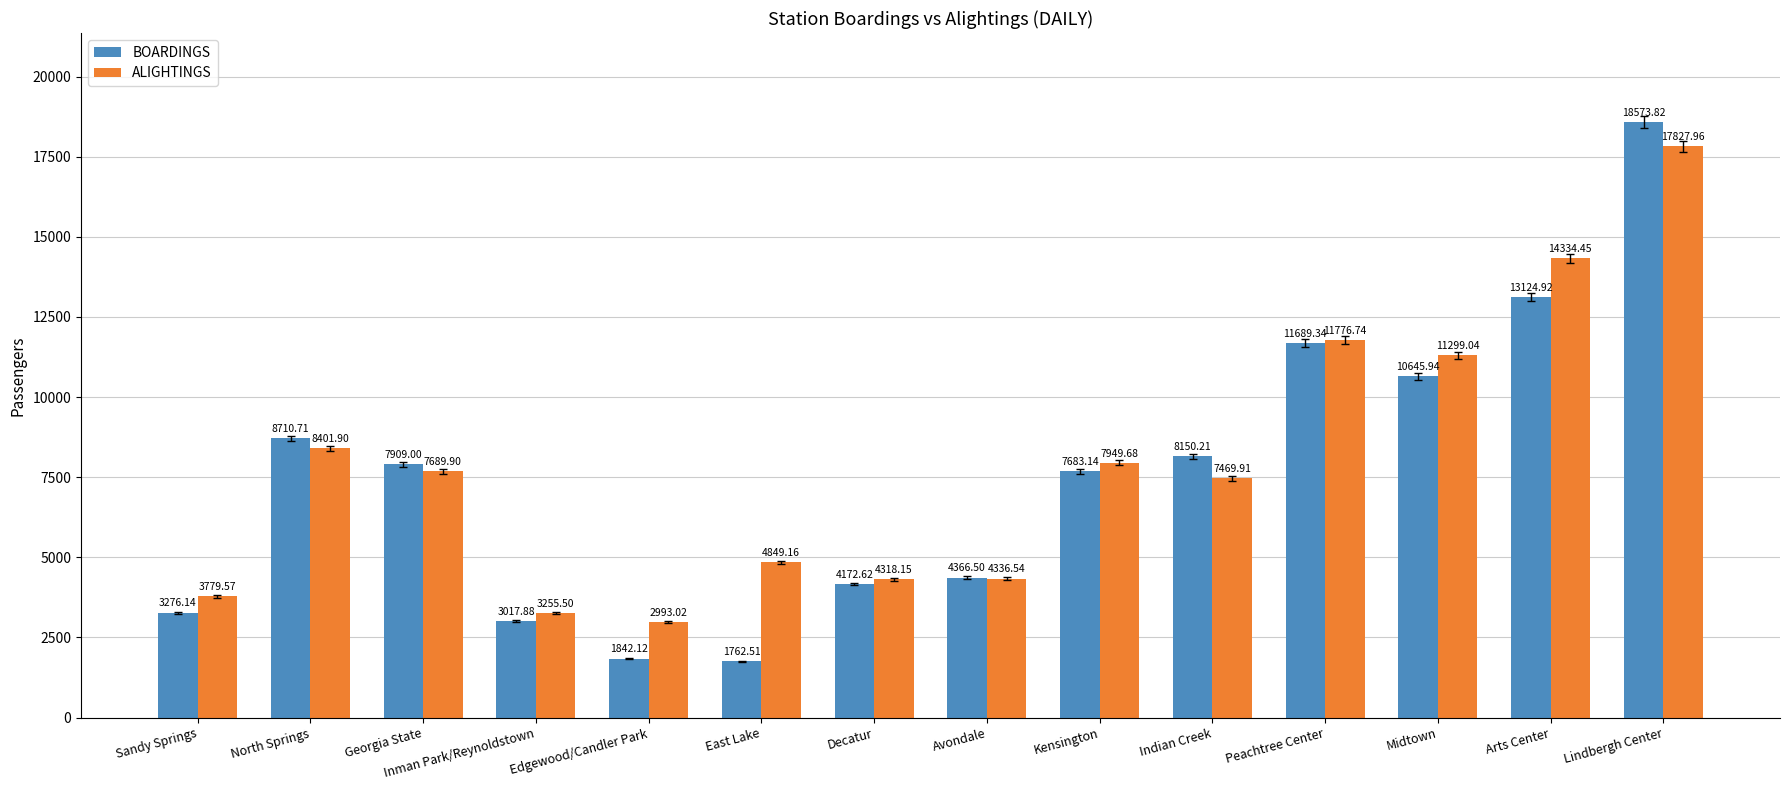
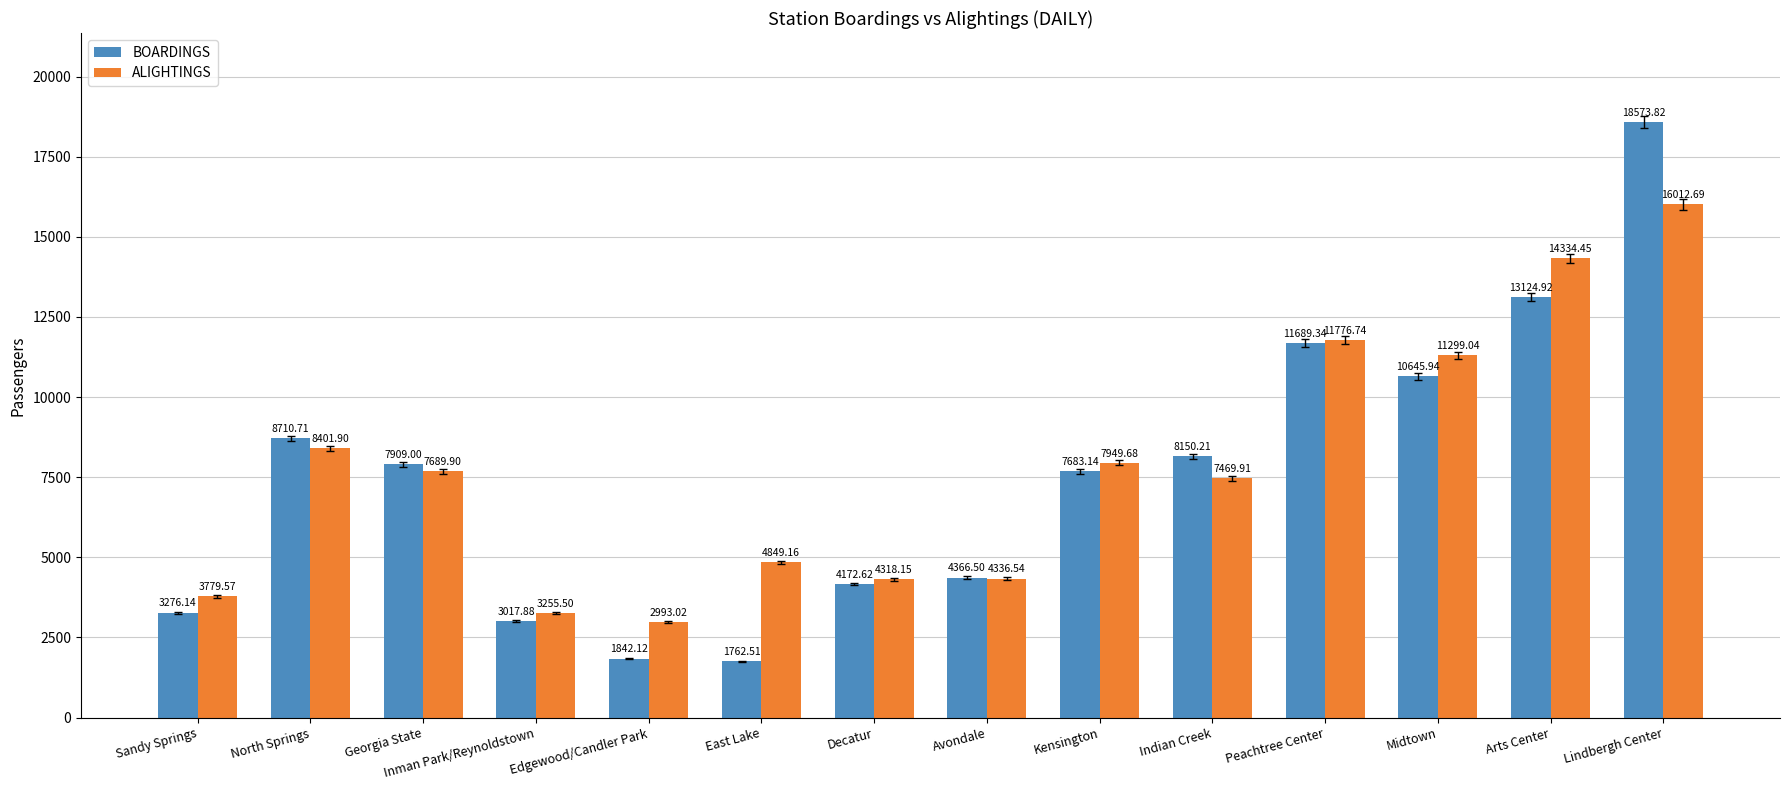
ALIGHTINGS, Lindbergh Center: 17827.96 -> 16012.69
